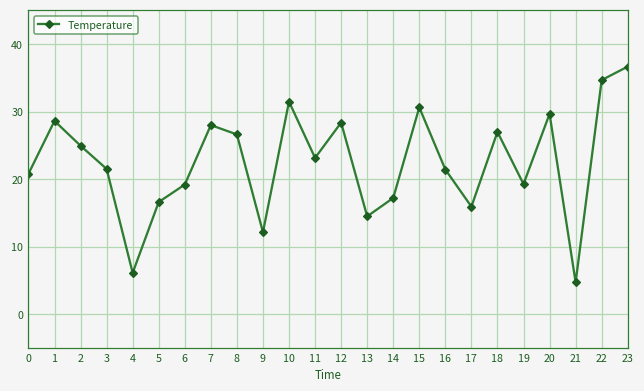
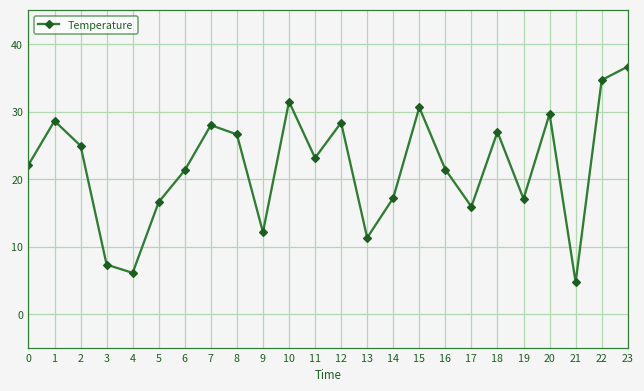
0: 21 -> 22
3: 22 -> 7
6: 19 -> 21
13: 14 -> 11
19: 19 -> 17
